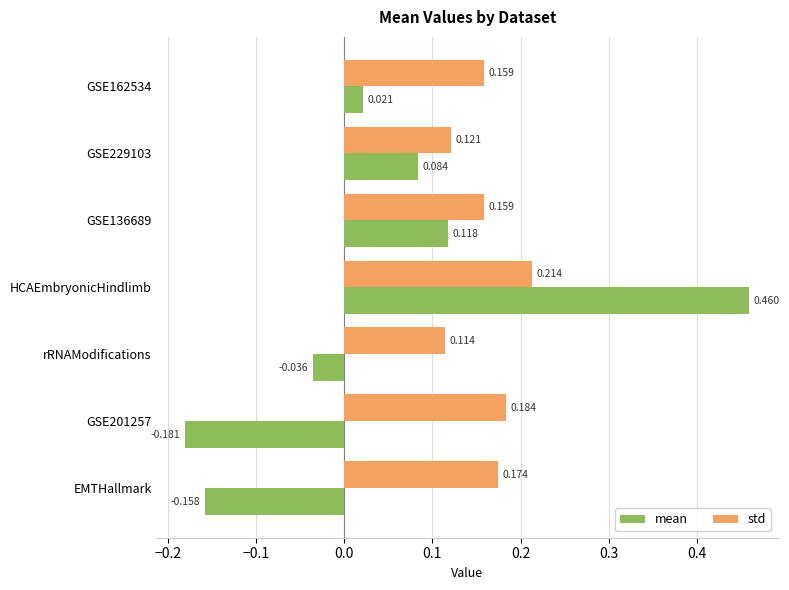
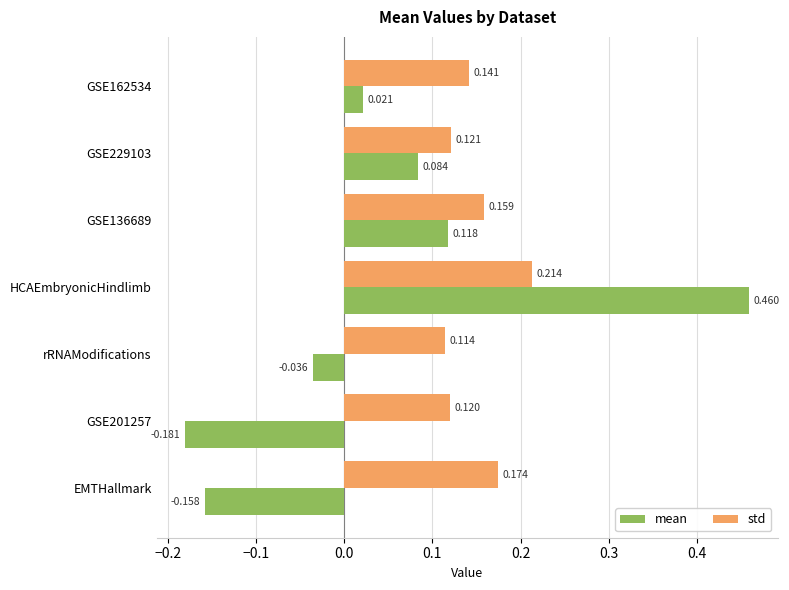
std, GSE162534: 0.159 -> 0.141
std, GSE201257: 0.184 -> 0.120
